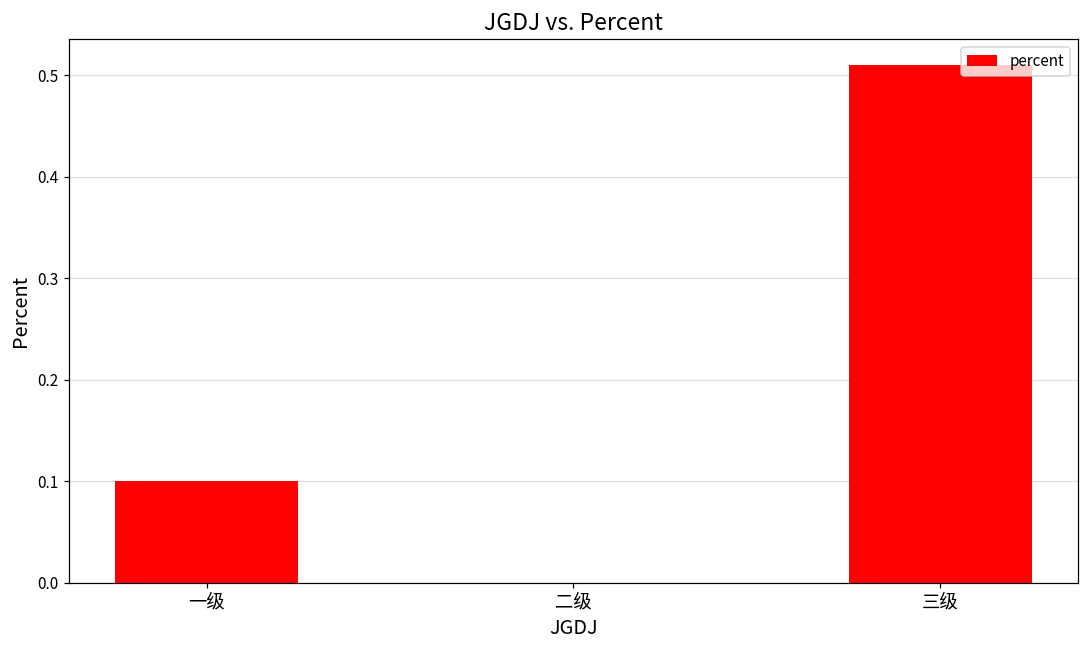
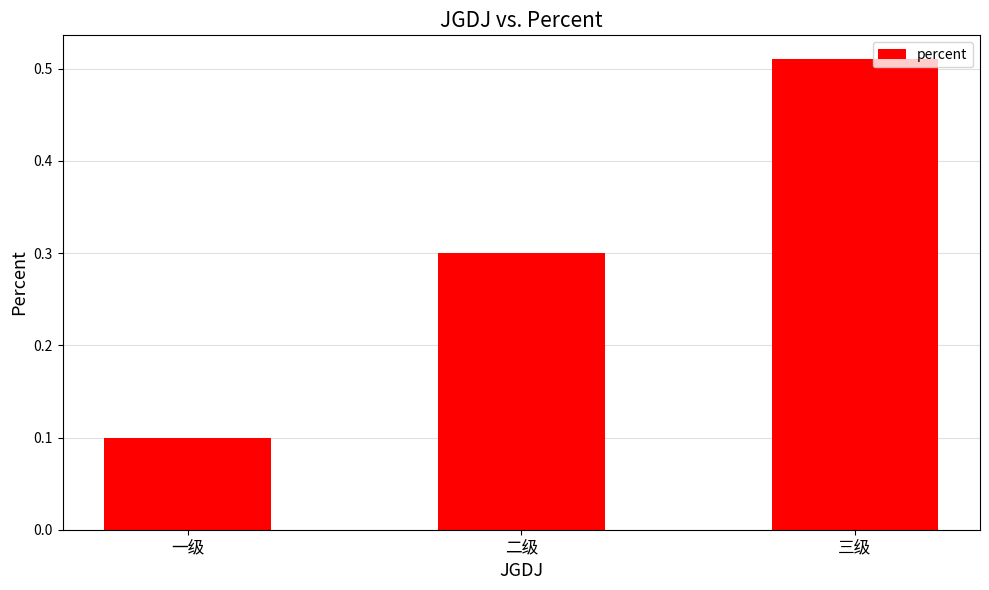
二级: 0.0 -> 0.3
